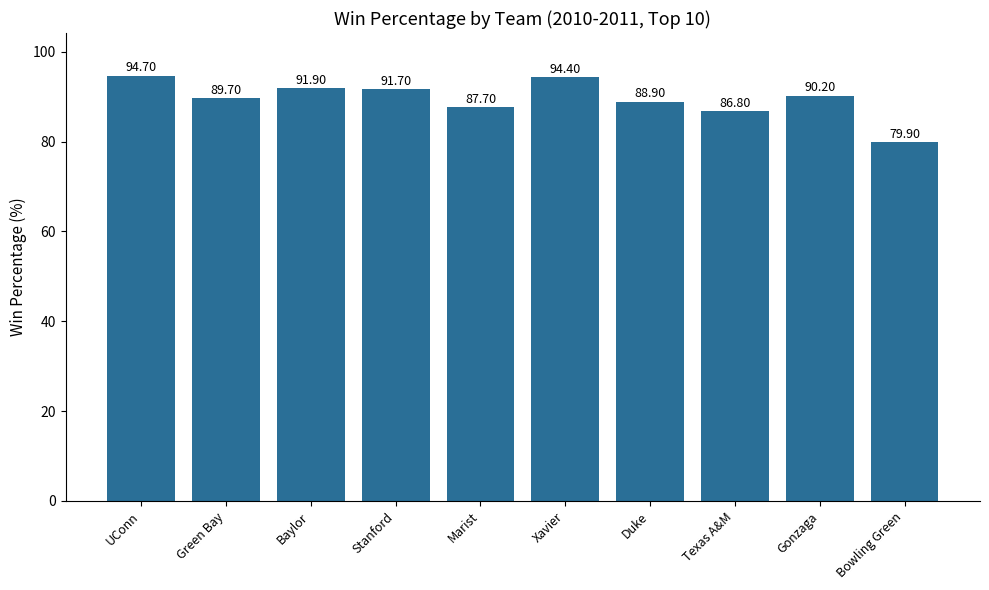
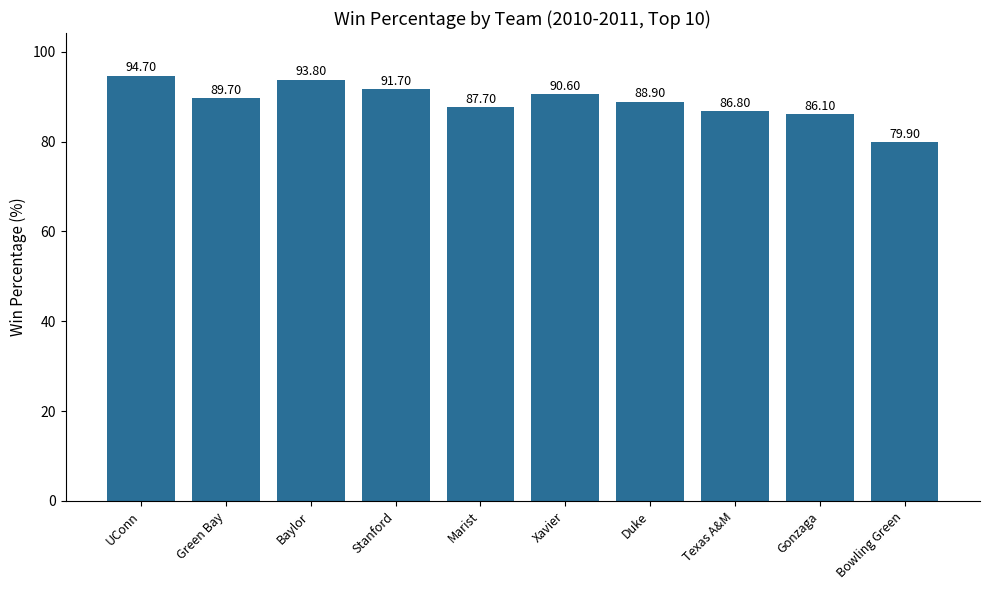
Baylor: 91.90 -> 93.80
Xavier: 94.40 -> 90.60
Gonzaga: 90.20 -> 86.10
